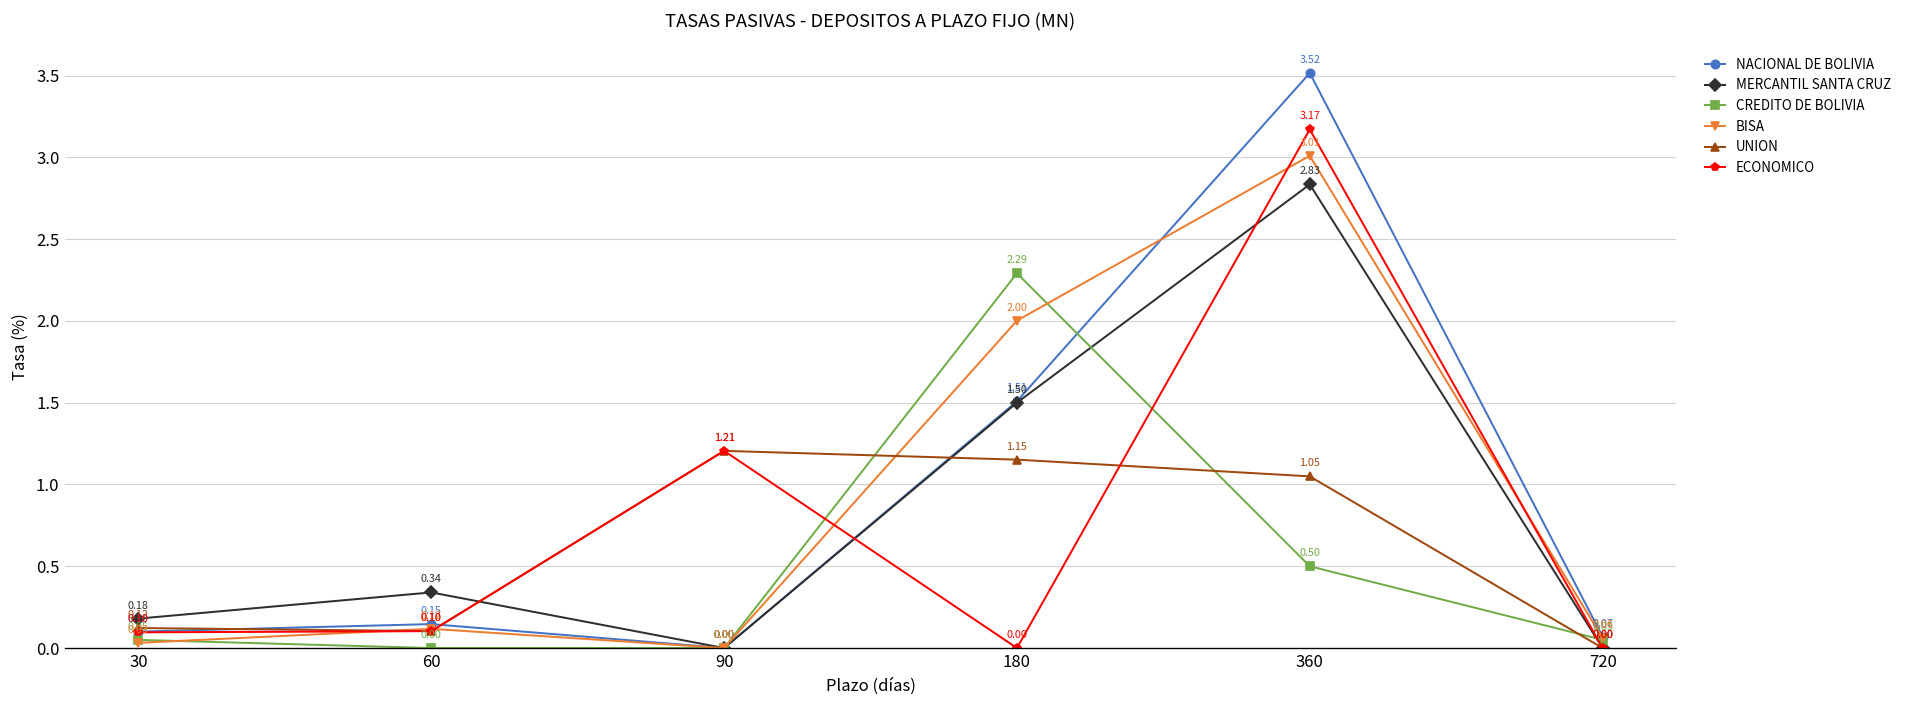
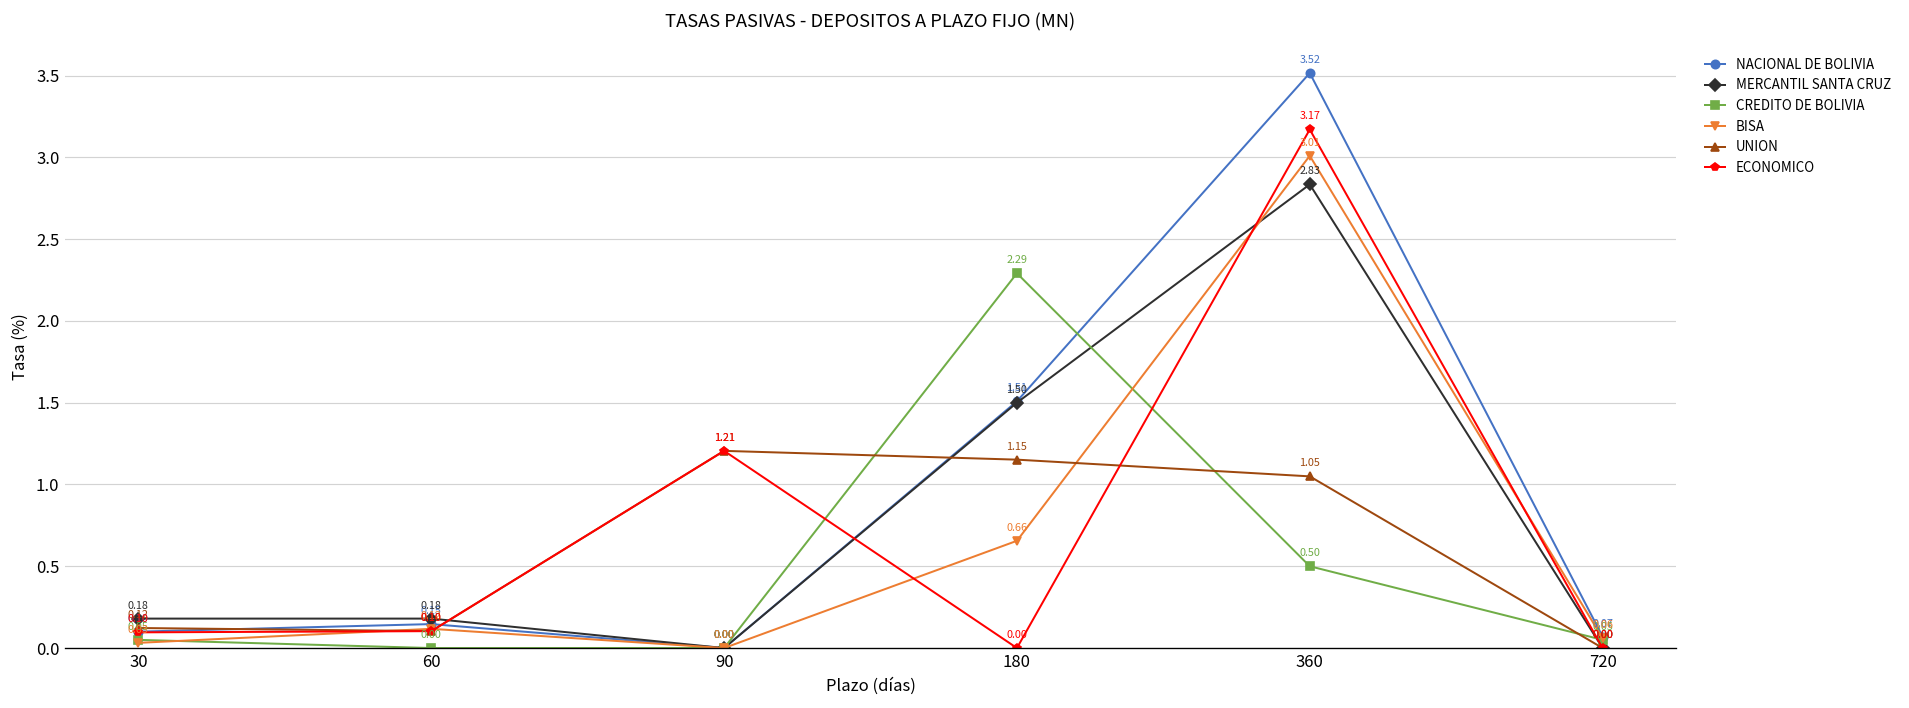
MERCANTIL SANTA CRUZ, 60: 0.34 -> 0.18
BISA, 180: 2.00 -> 0.66
